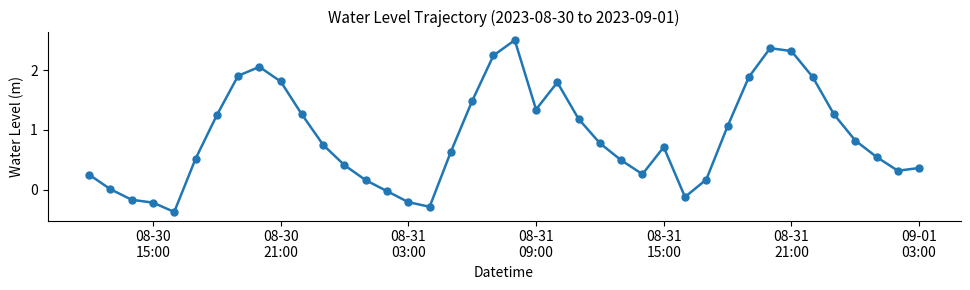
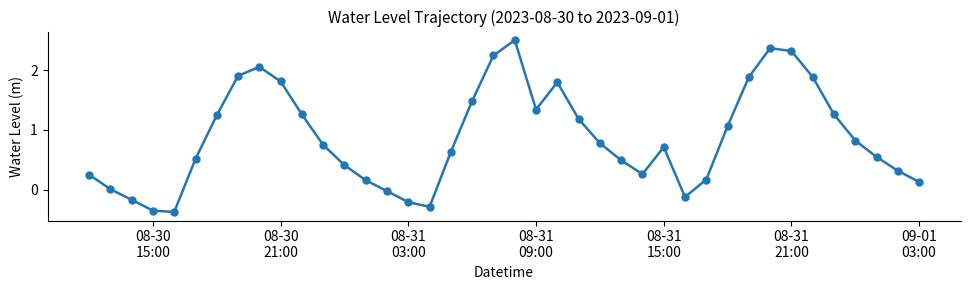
08-30 15:00: -0.2 -> -0.3
09-01 03:00: 0.4 -> 0.1
